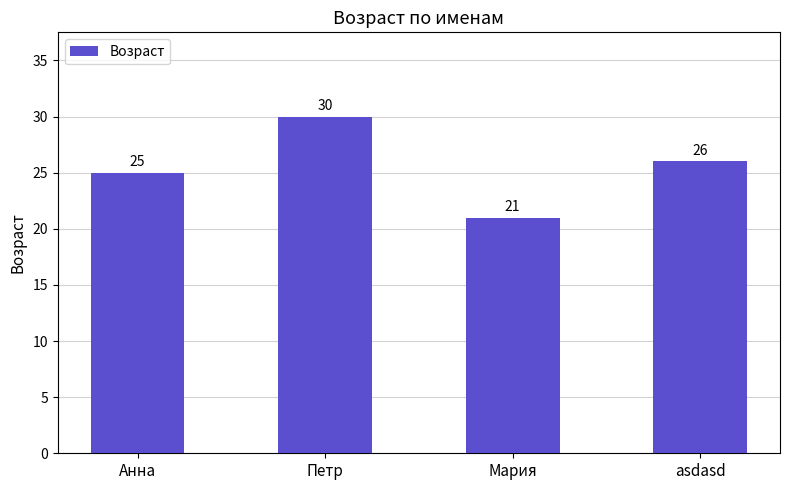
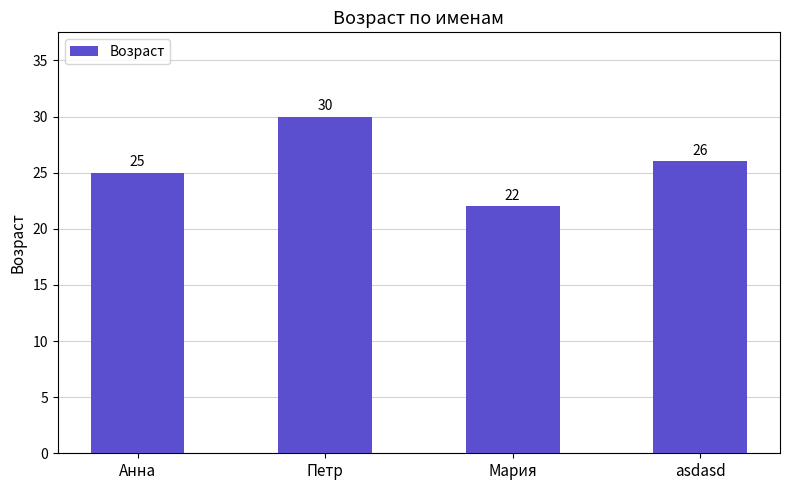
Мария: 21 -> 22
